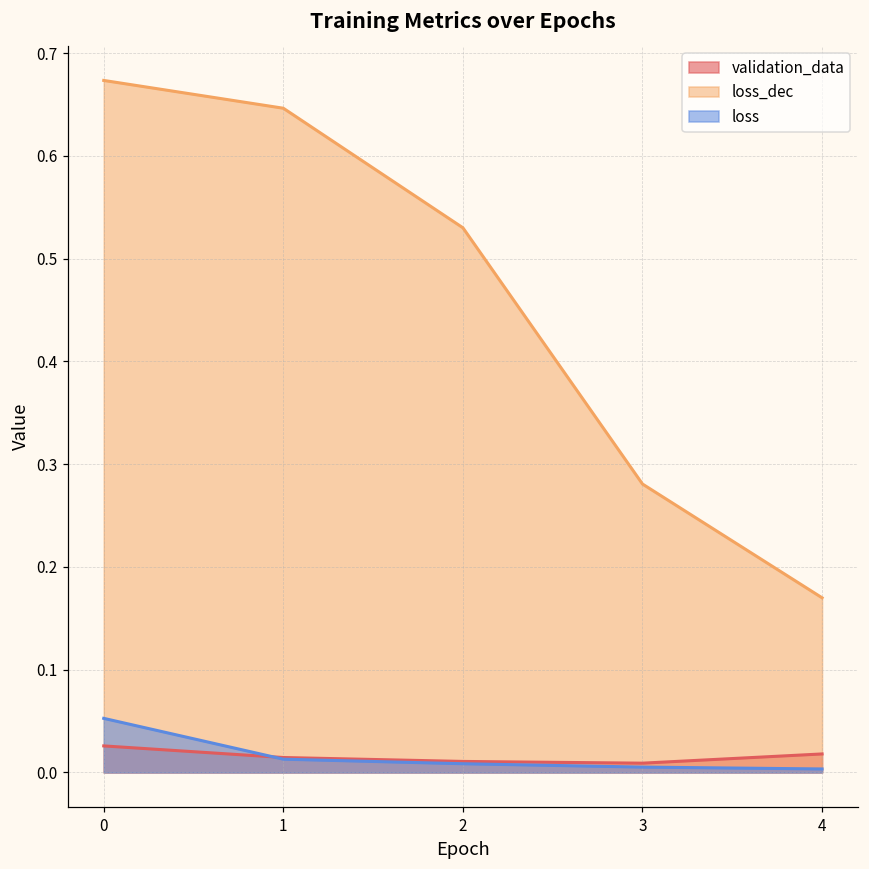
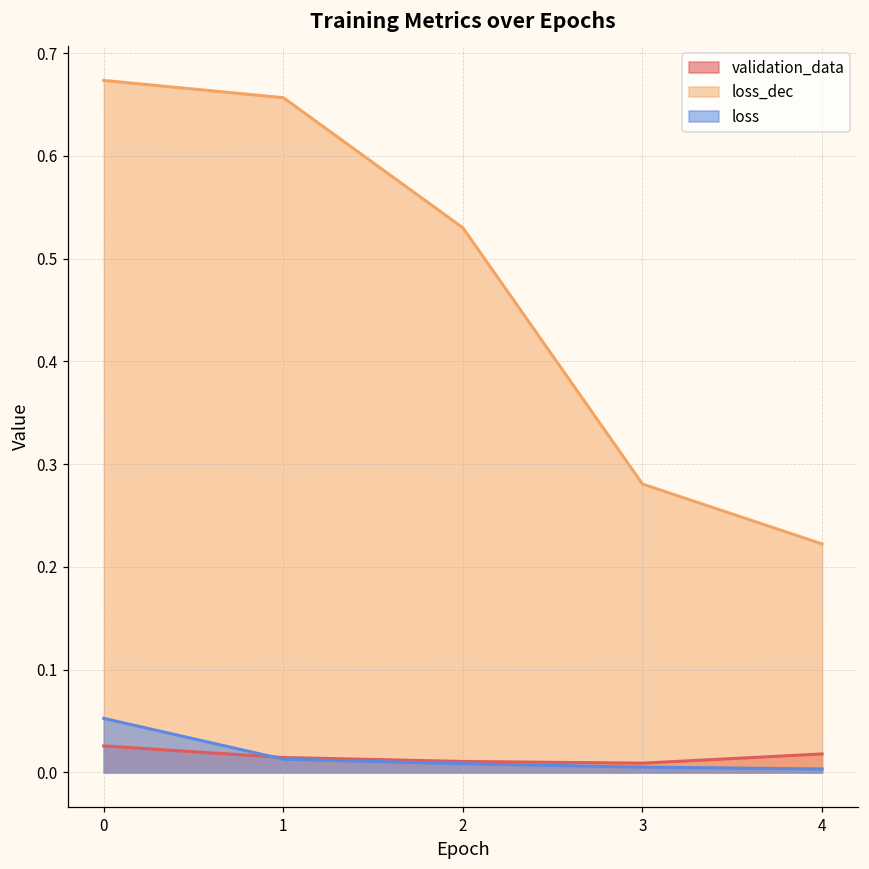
loss_dec, 1: 0.65 -> 0.66
loss_dec, 4: 0.17 -> 0.22
